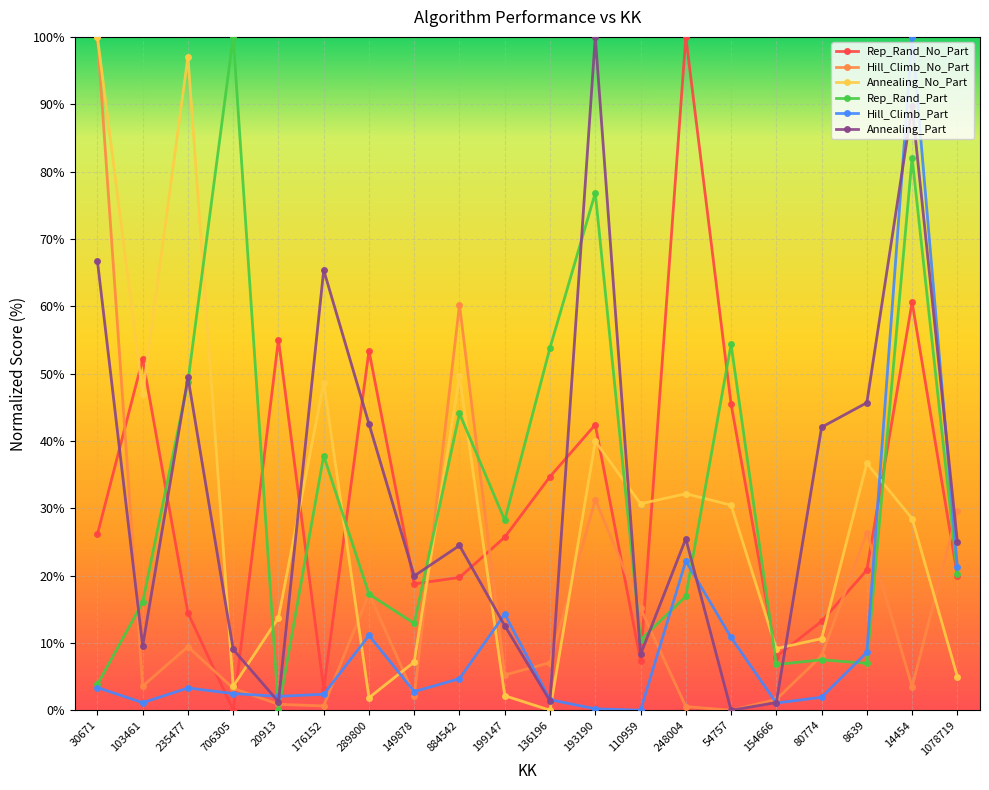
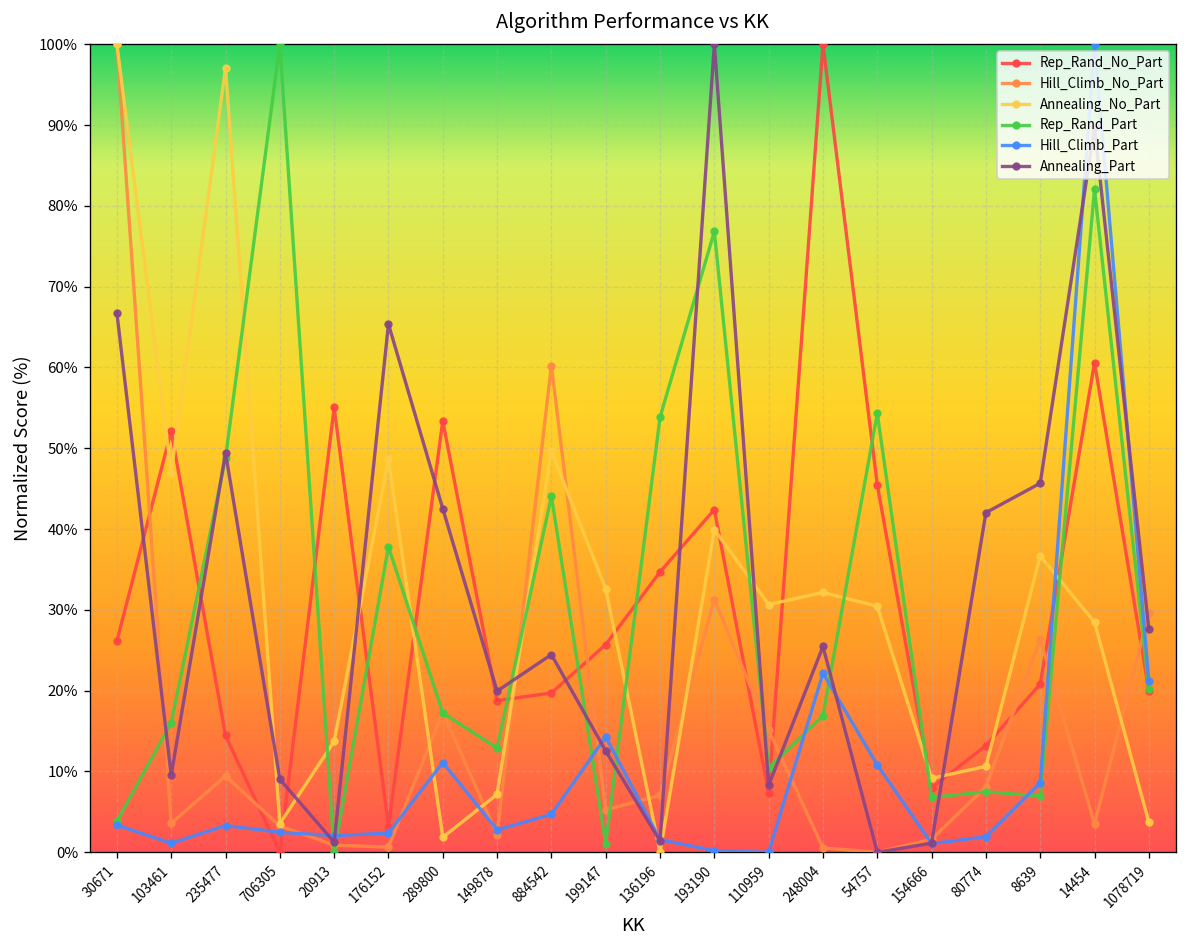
Annealing_No_Part, 199147: 2% -> 33%
Rep_Rand_Part, 199147: 28% -> 1%
Annealing_No_Part, 1078719: 5% -> 4%
Annealing_Part, 1078719: 25% -> 28%
